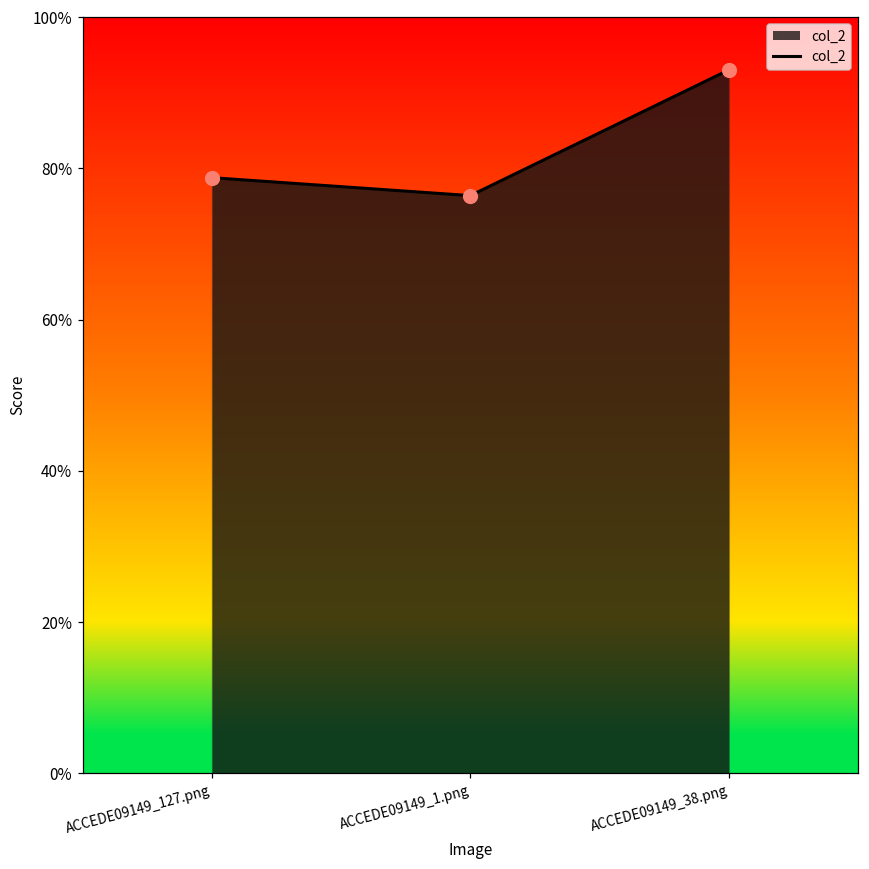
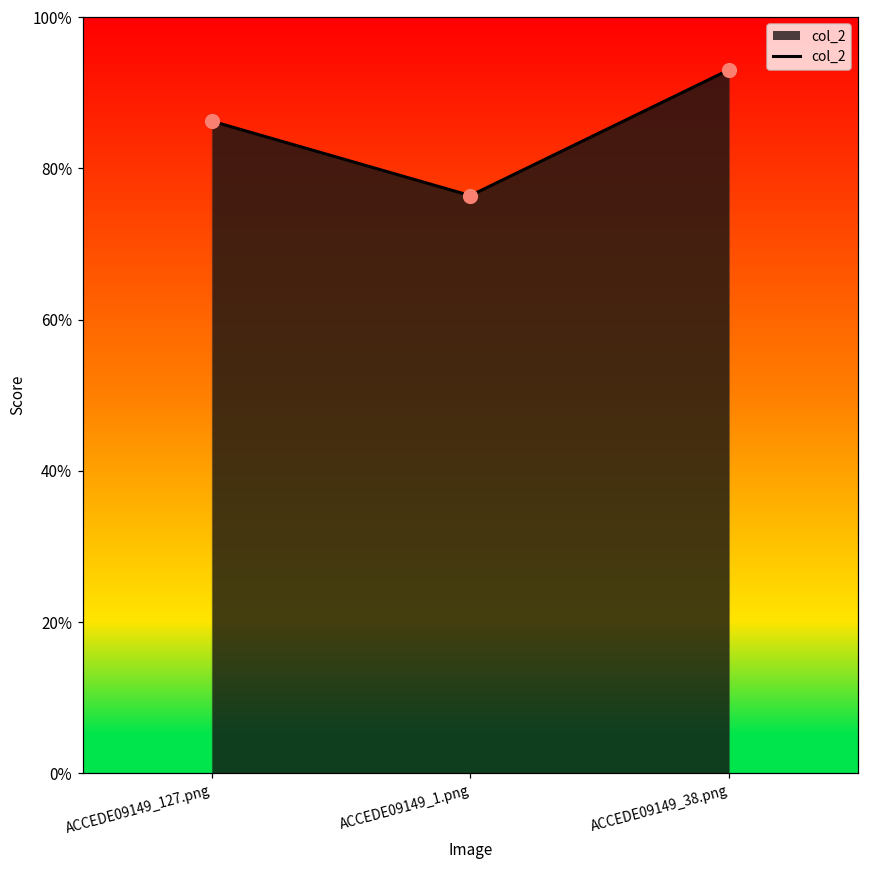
ACCEDE09149_127.png: 79% -> 86%
